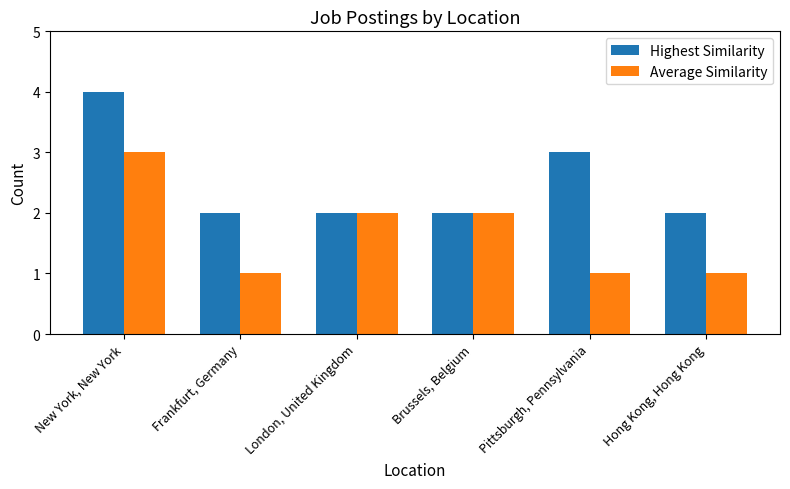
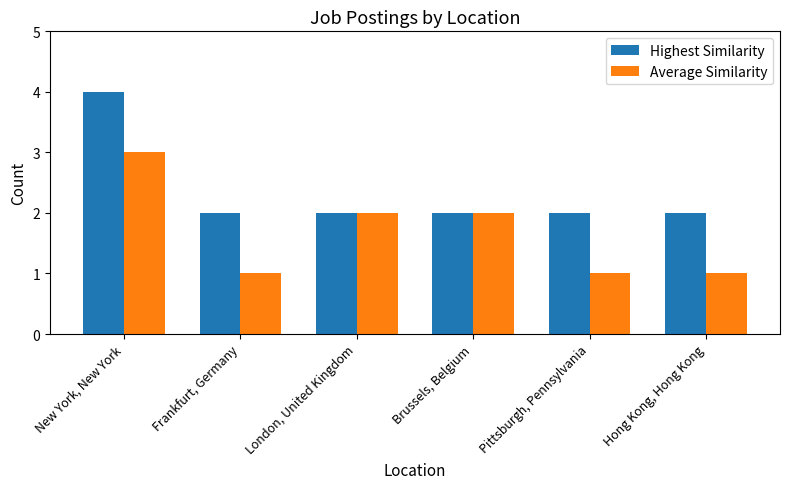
Highest Similarity, Pittsburgh, Pennsylvania: 3 -> 2
